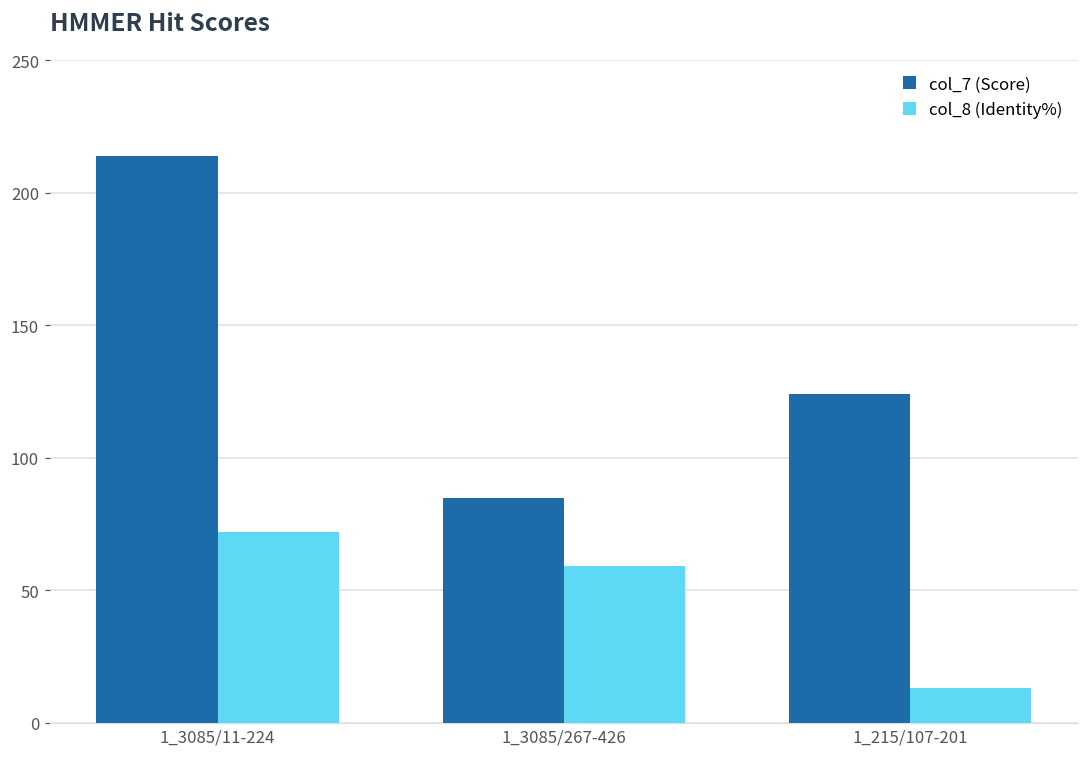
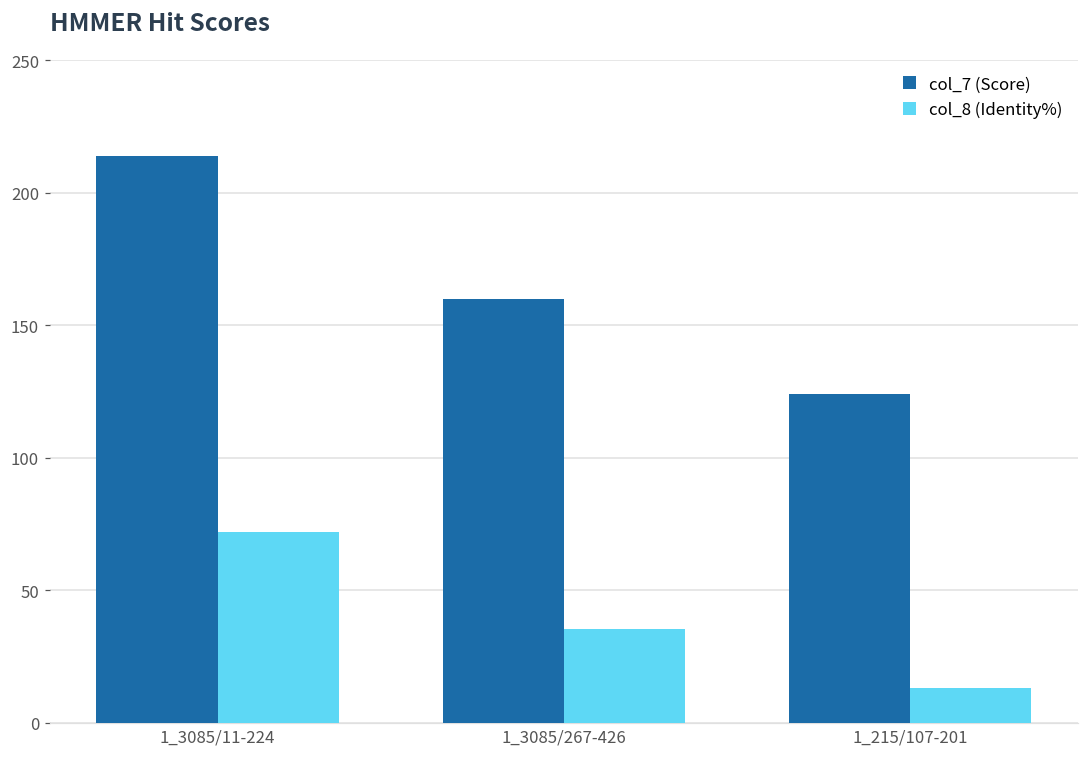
col_7 (Score), 1_3085/267-426: 85 -> 160
col_8 (Identity%), 1_3085/267-426: 59 -> 35
